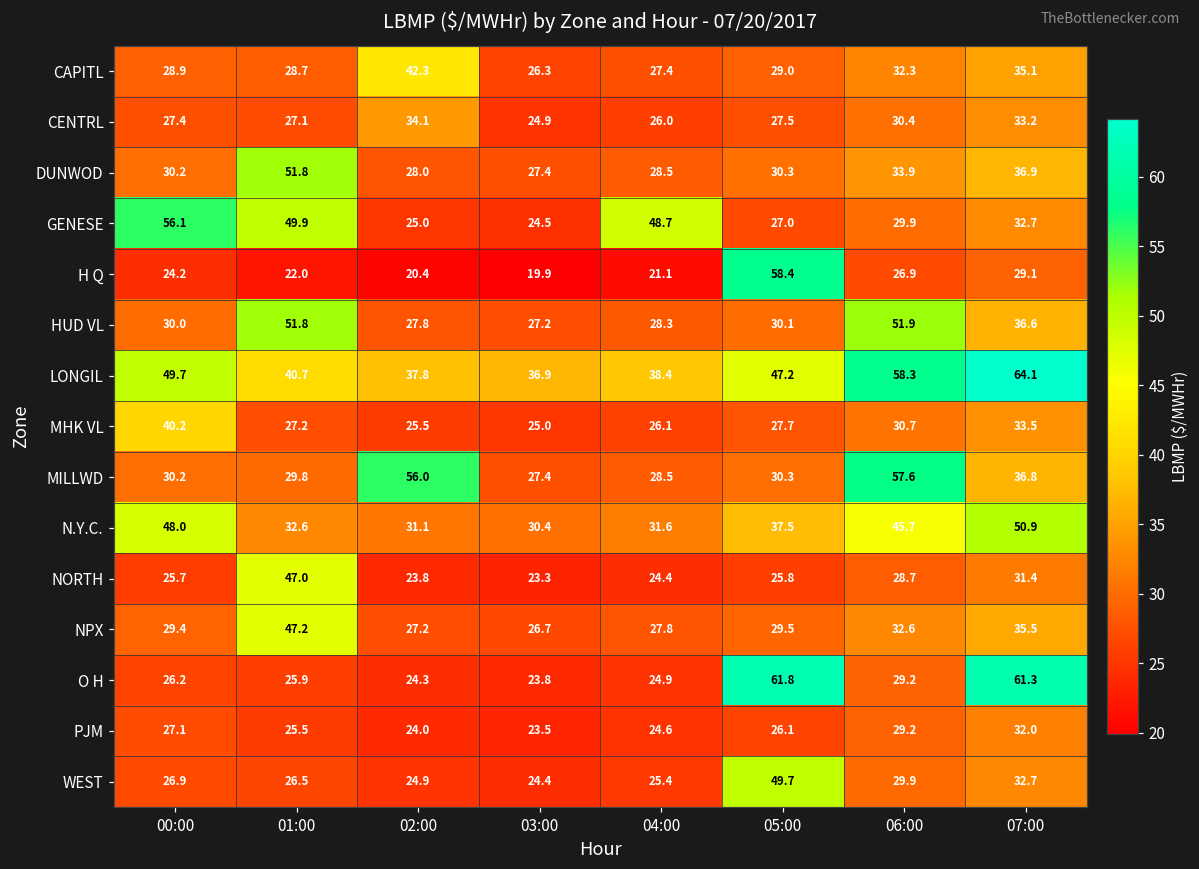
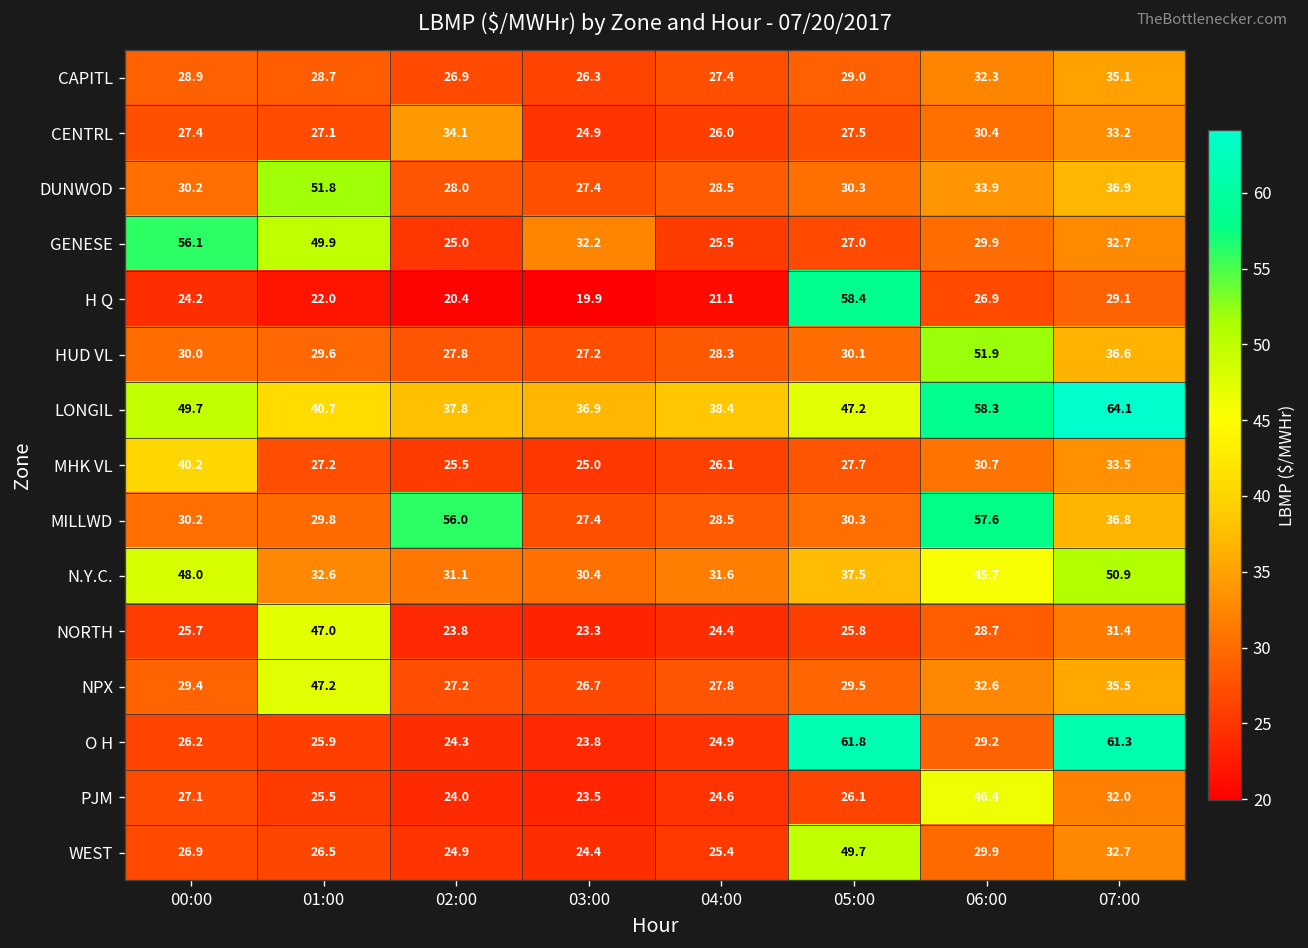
CAPITL, 02:00: 42.3 -> 26.9
GENESE, 03:00: 24.5 -> 32.2
GENESE, 04:00: 48.7 -> 25.5
HUD VL, 01:00: 51.8 -> 29.6
PJM, 06:00: 29.2 -> 46.4
